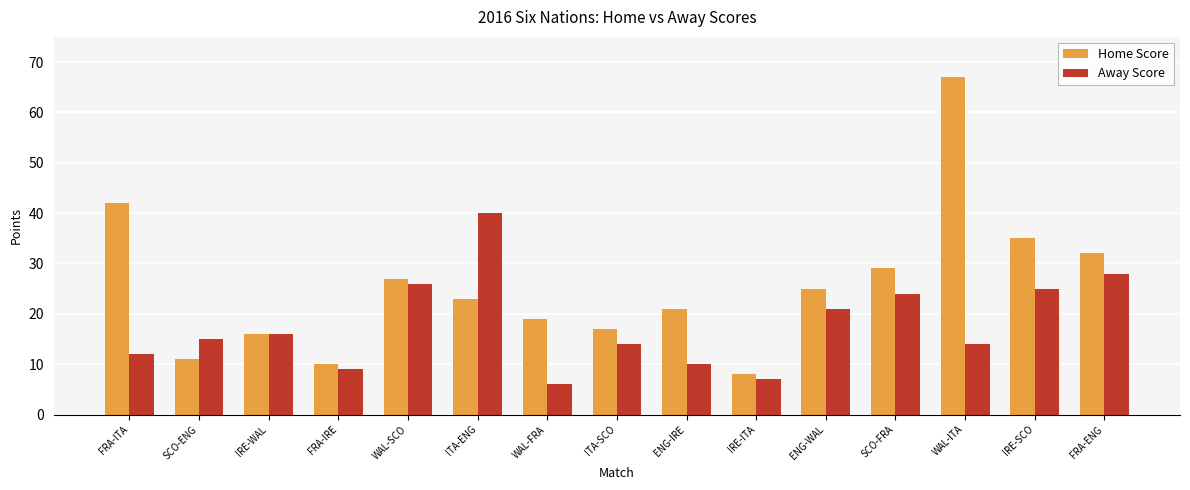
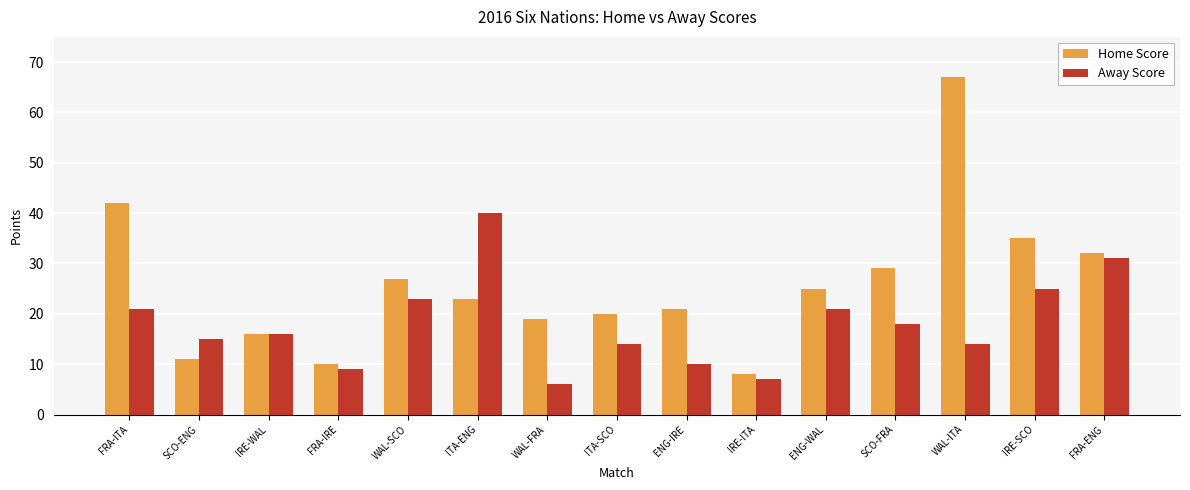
Away Score, FRA-ITA: 12 -> 21
Away Score, WAL-SCO: 26 -> 23
Home Score, ITA-SCO: 17 -> 20
Away Score, SCO-FRA: 24 -> 18
Away Score, FRA-ENG: 28 -> 31
